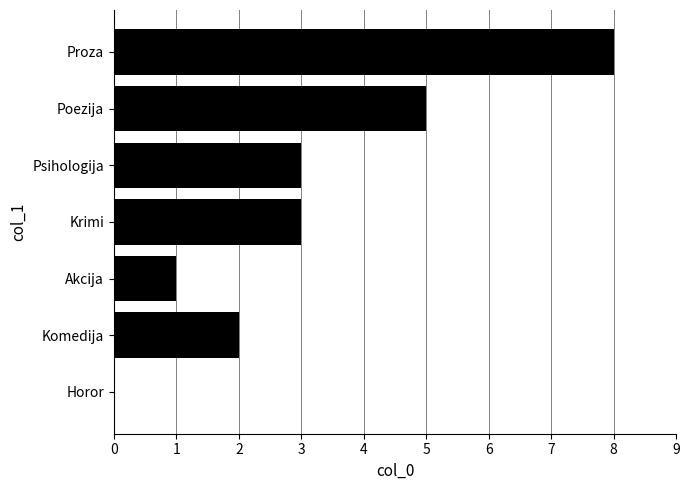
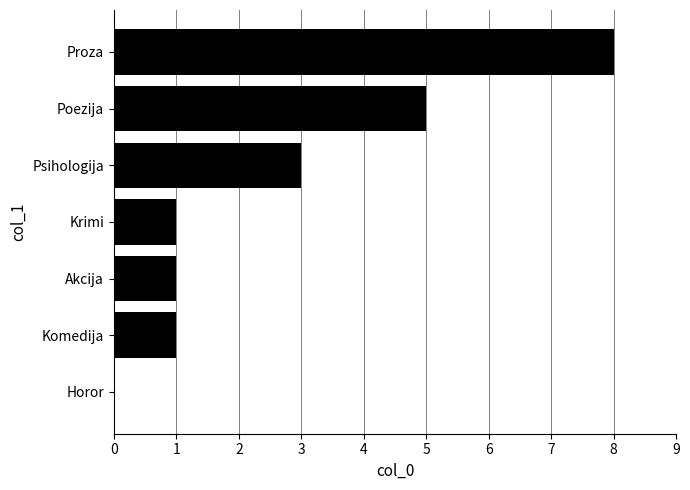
Krimi: 3 -> 1
Komedija: 2 -> 1
